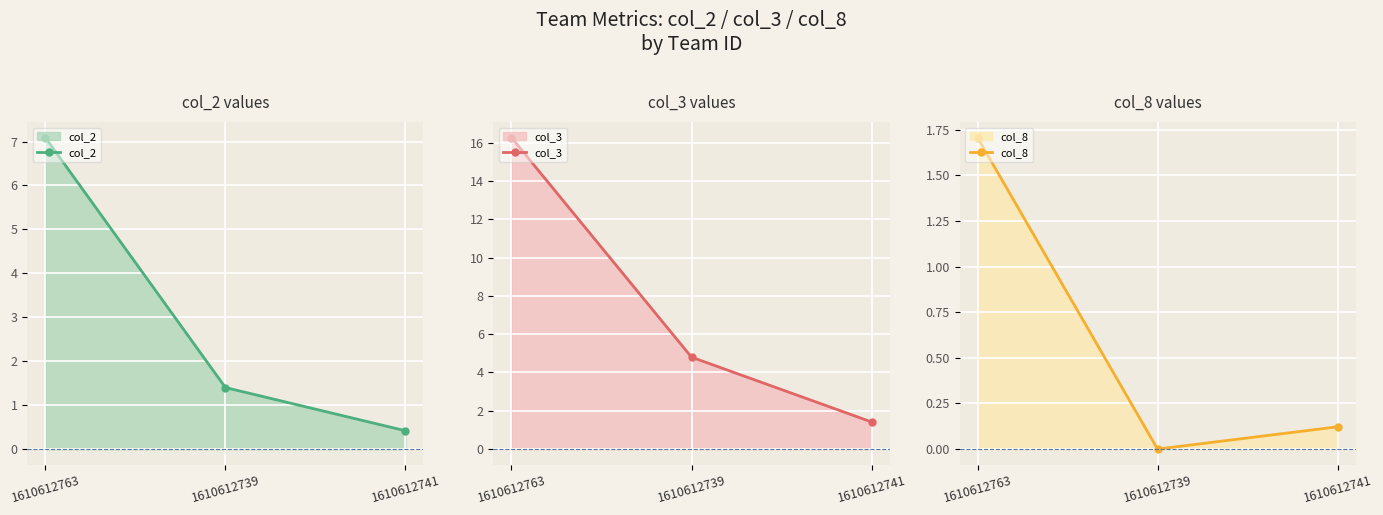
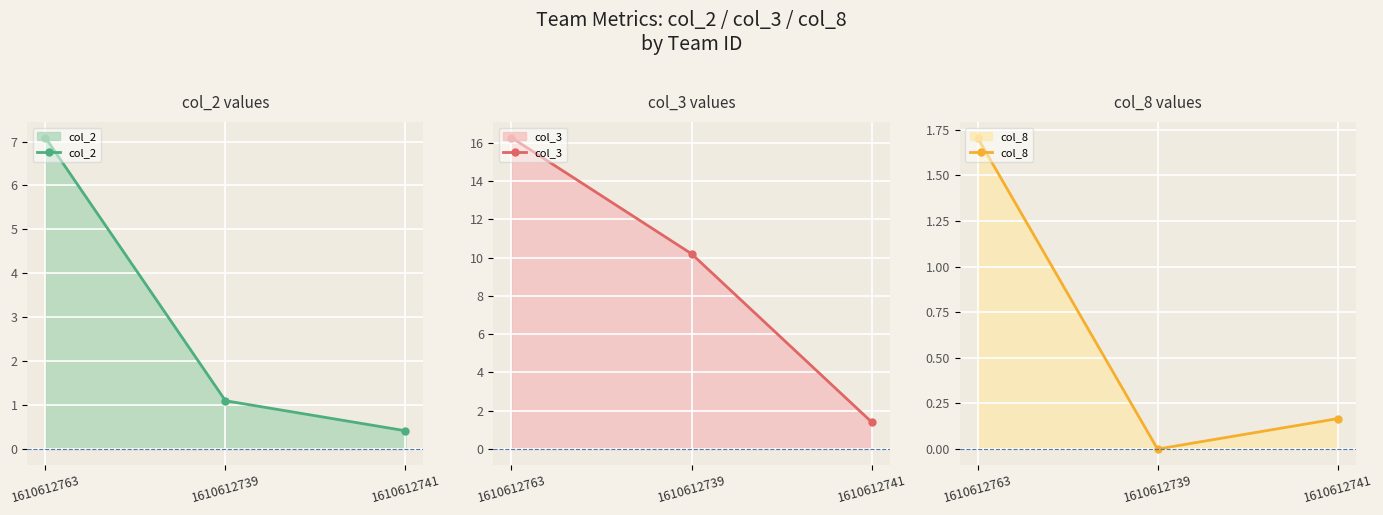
col_2 values, 1610612739: 1.4 -> 1.1
col_3 values, 1610612739: 4.8 -> 10.2
col_8 values, 1610612741: 0.12 -> 0.17
